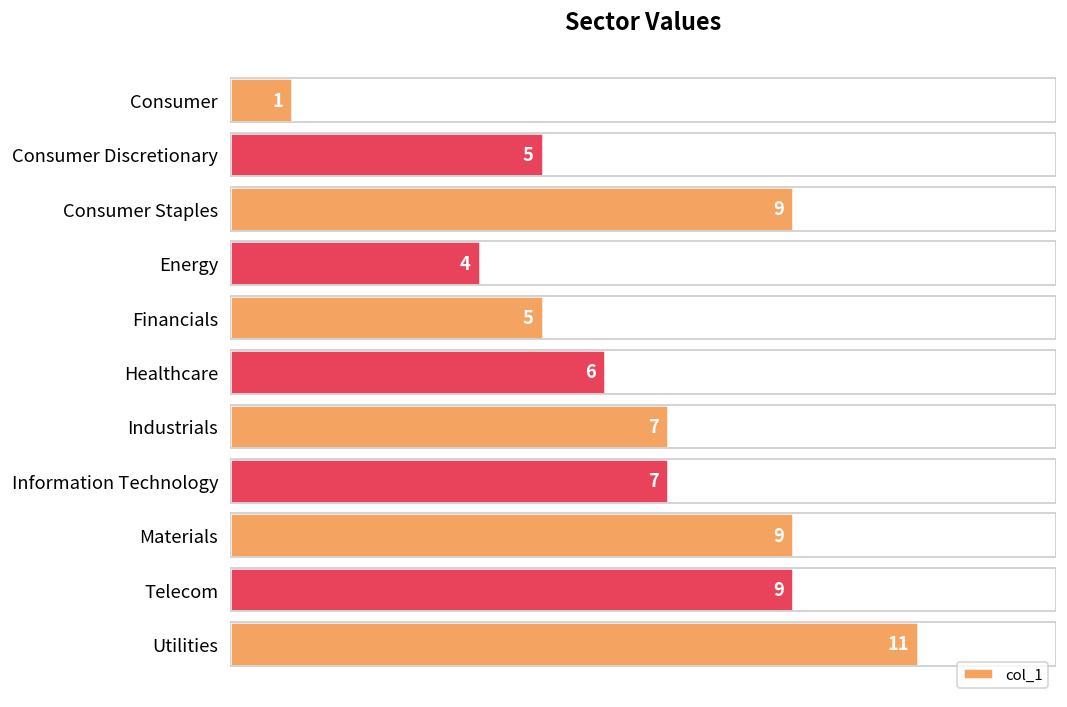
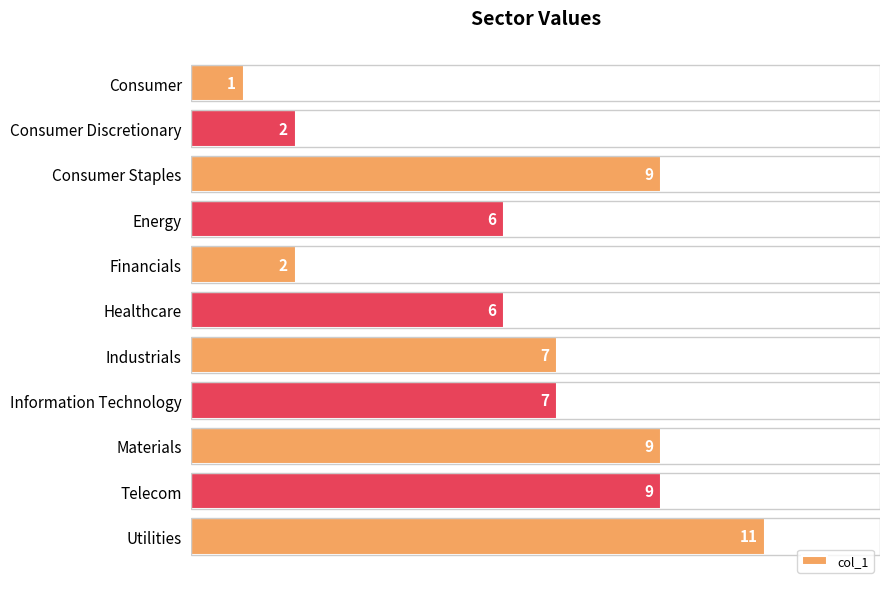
Consumer Discretionary: 5 -> 2
Energy: 4 -> 6
Financials: 5 -> 2
